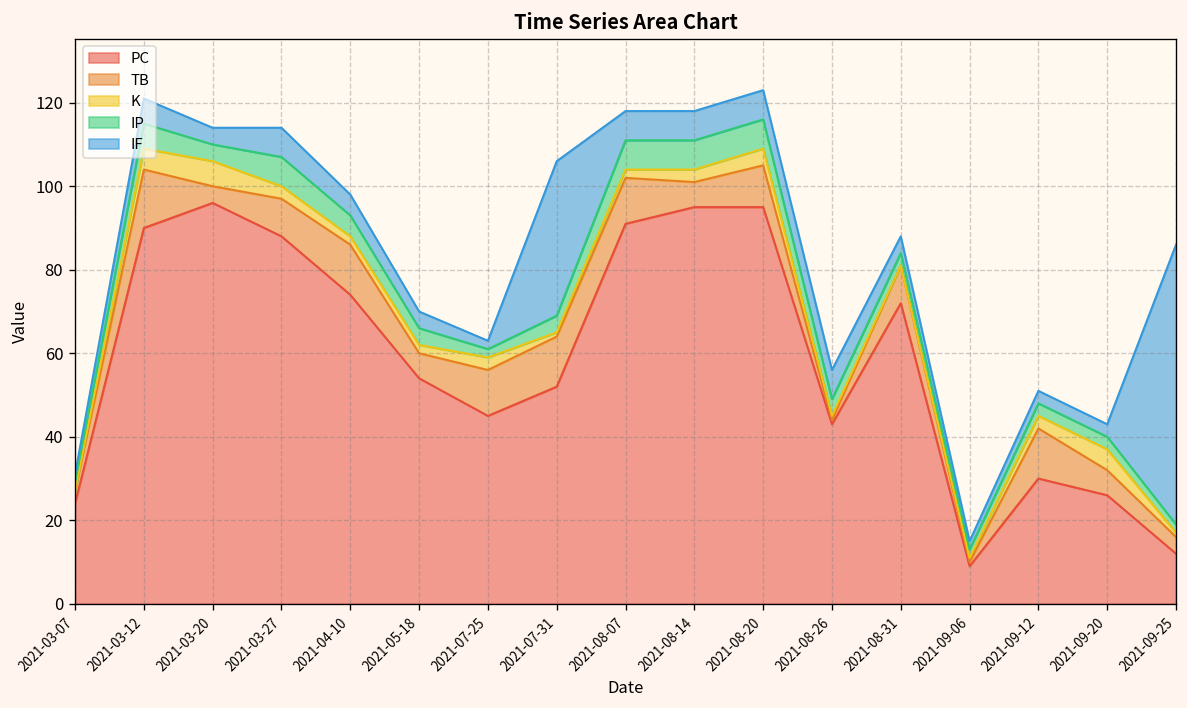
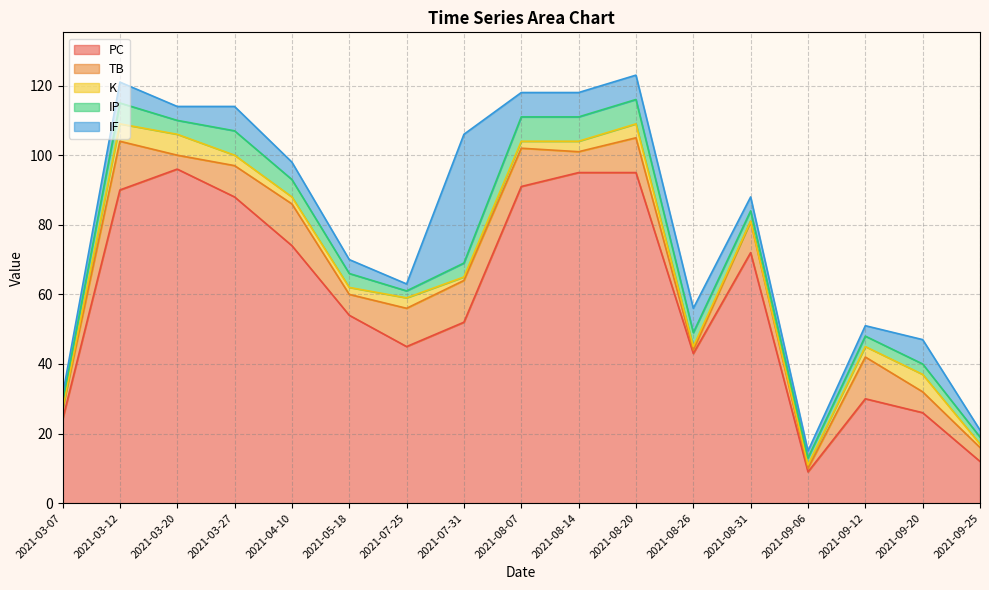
IF, 2021-09-20: 3 -> 7
IF, 2021-09-25: 67 -> 2
